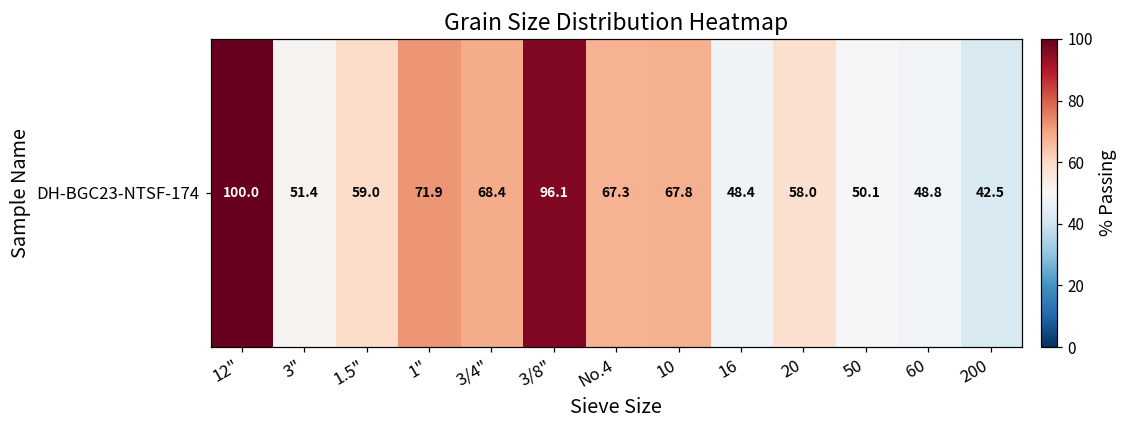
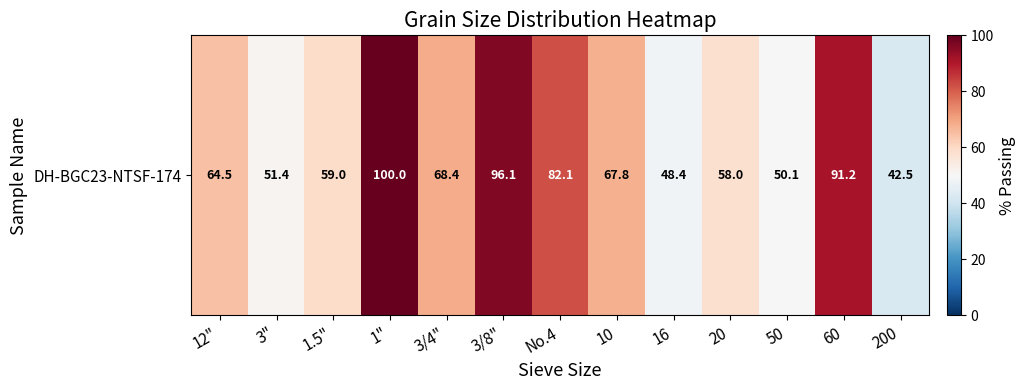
DH-BGC23-NTSF-174, 12": 100.0 -> 64.5
DH-BGC23-NTSF-174, 1": 71.9 -> 100.0
DH-BGC23-NTSF-174, No.4: 67.3 -> 82.1
DH-BGC23-NTSF-174, 60: 48.8 -> 91.2
